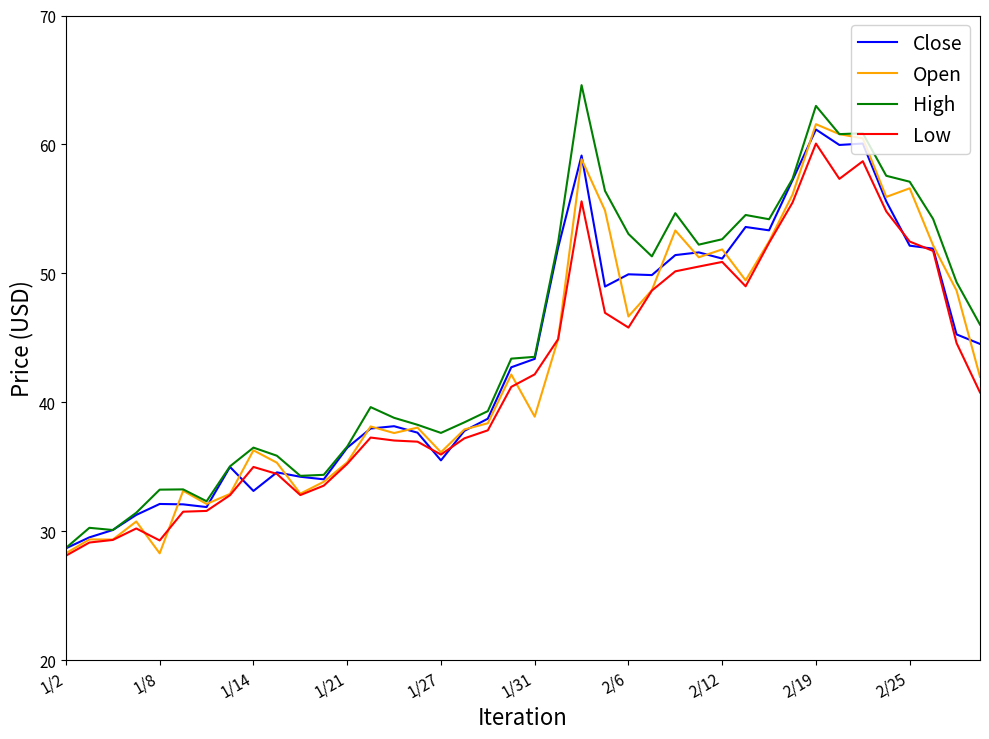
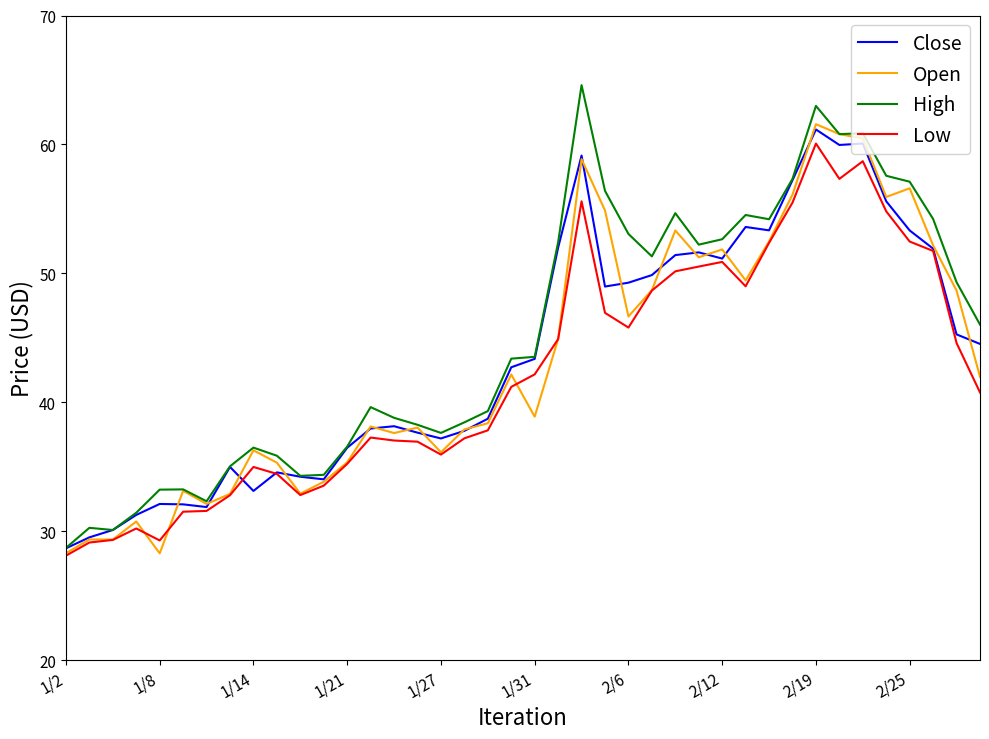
Close, 1/27: 35.5 -> 37.2
Close, 2/6: 49.9 -> 49.3
Close, 2/25: 52.2 -> 53.3
